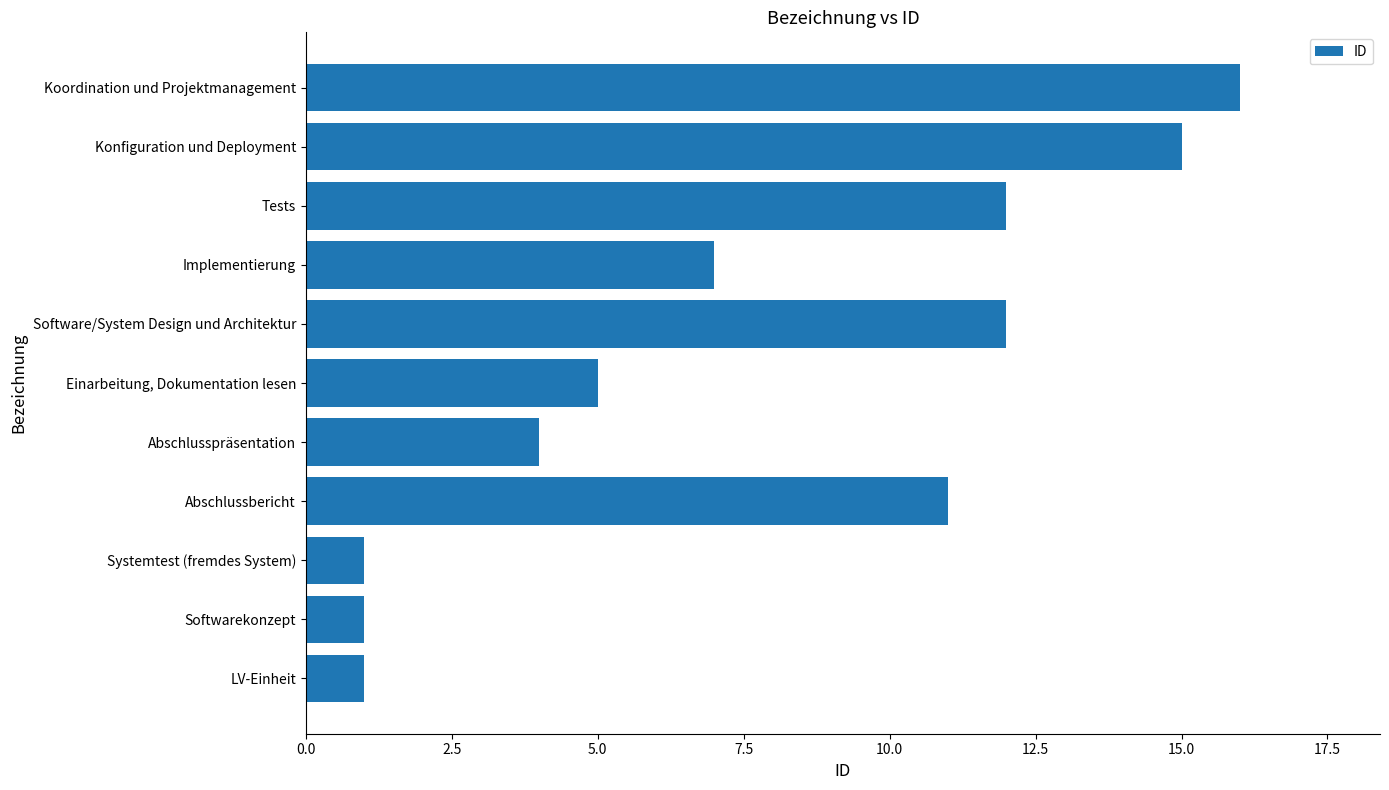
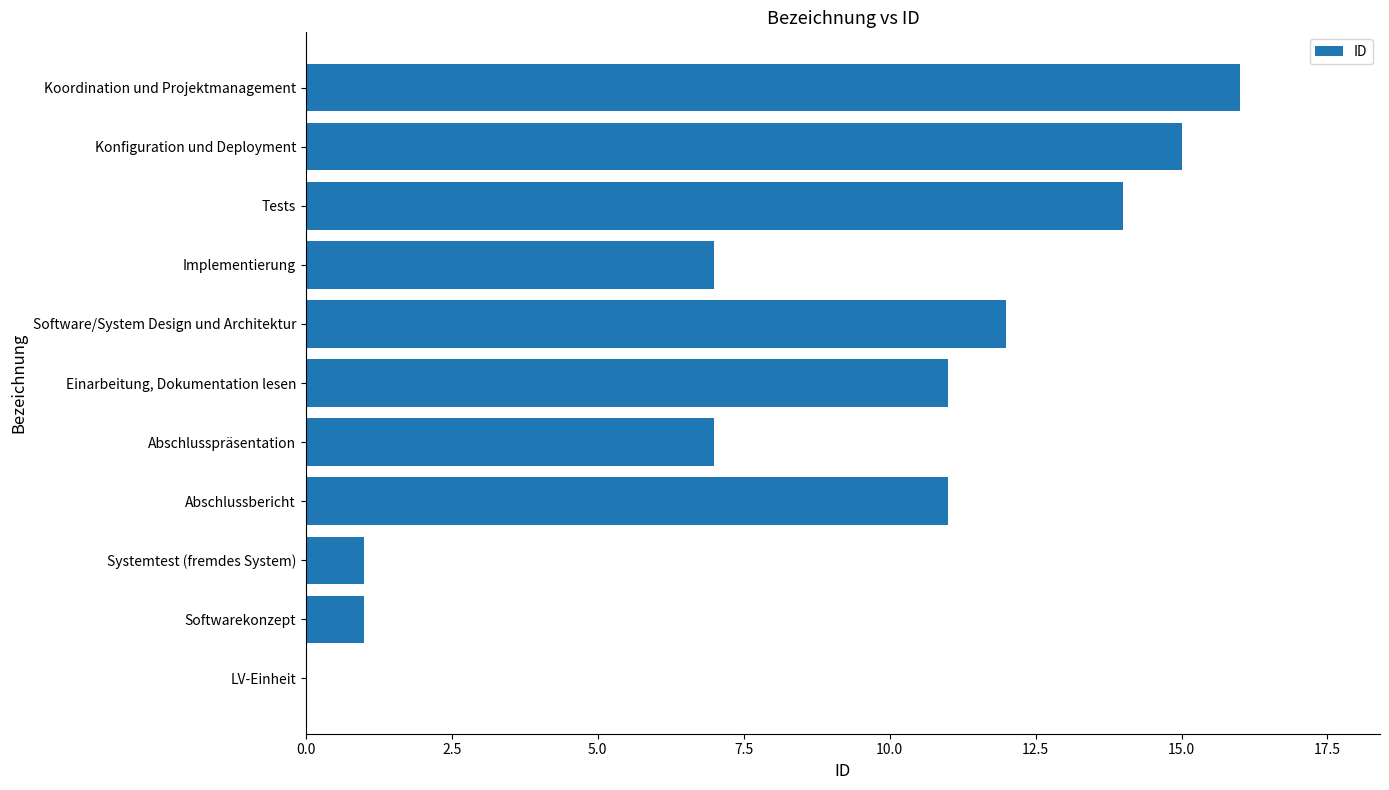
Tests: 12 -> 14
Einarbeitung, Dokumentation lesen: 5 -> 11
Abschlusspräsentation: 4 -> 7
LV-Einheit: 1 -> 0
